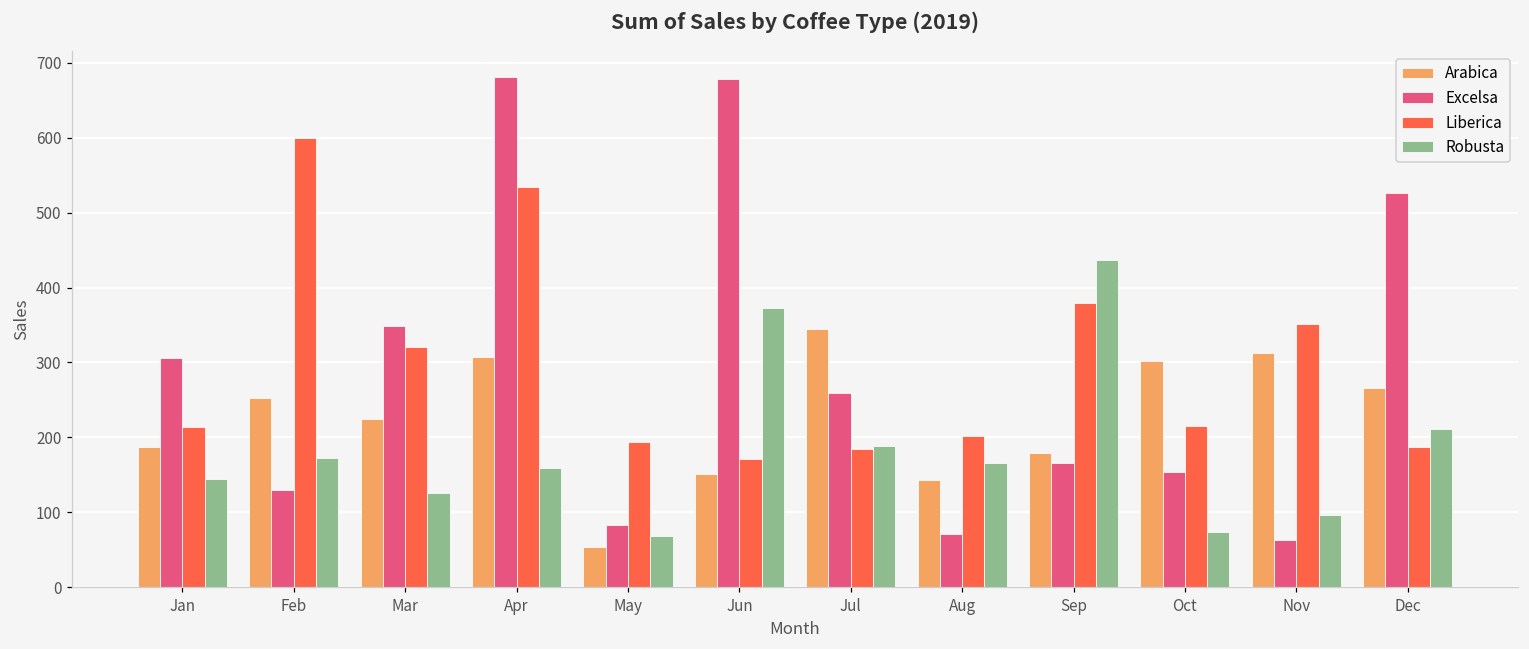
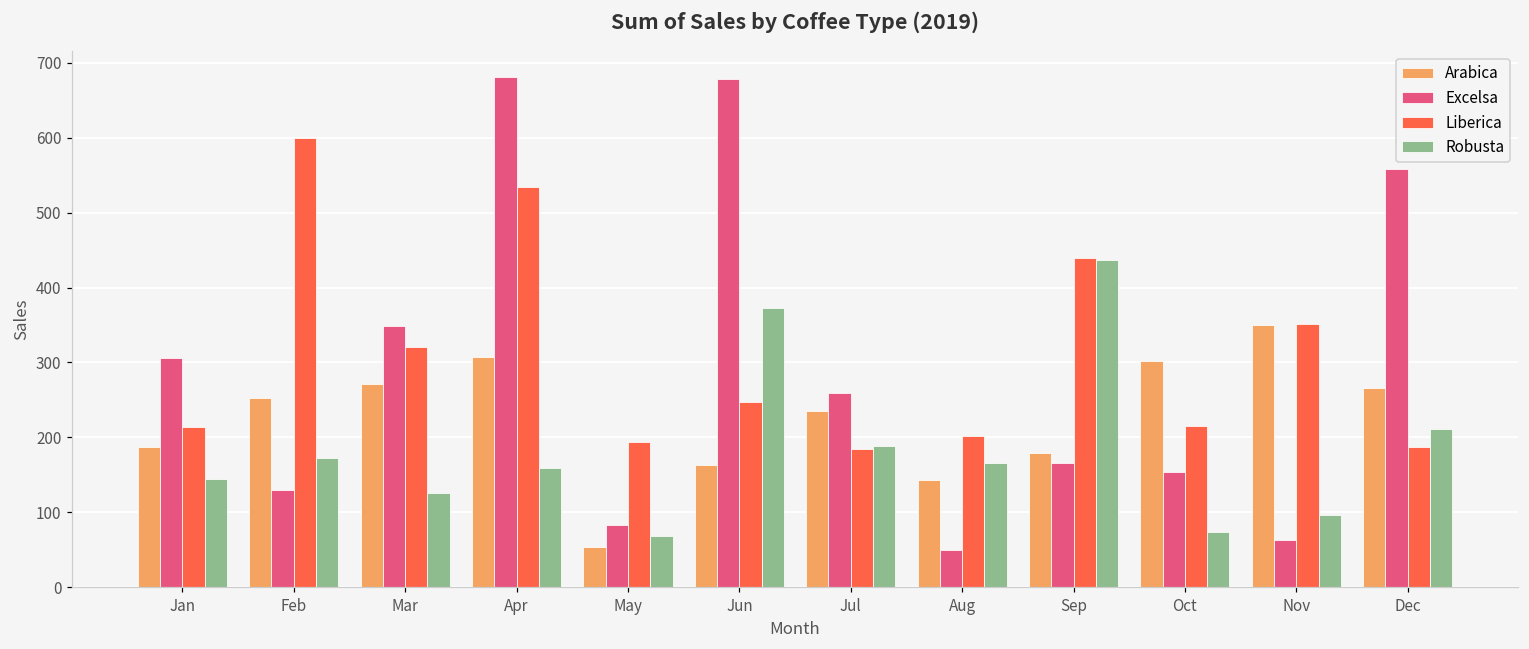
Arabica, Mar: 220 -> 270
Arabica, Jun: 150 -> 160
Liberica, Jun: 170 -> 250
Arabica, Jul: 350 -> 240
Excelsa, Aug: 70 -> 50
Liberica, Sep: 380 -> 440
Arabica, Nov: 310 -> 350
Excelsa, Dec: 530 -> 560
